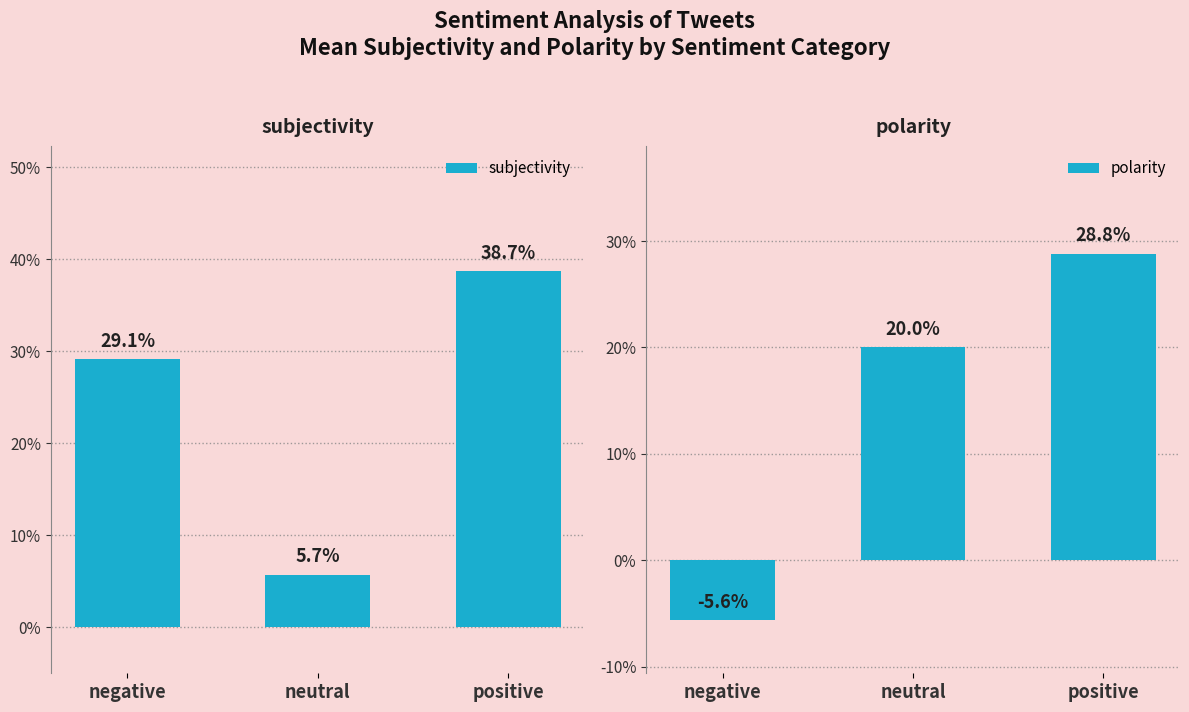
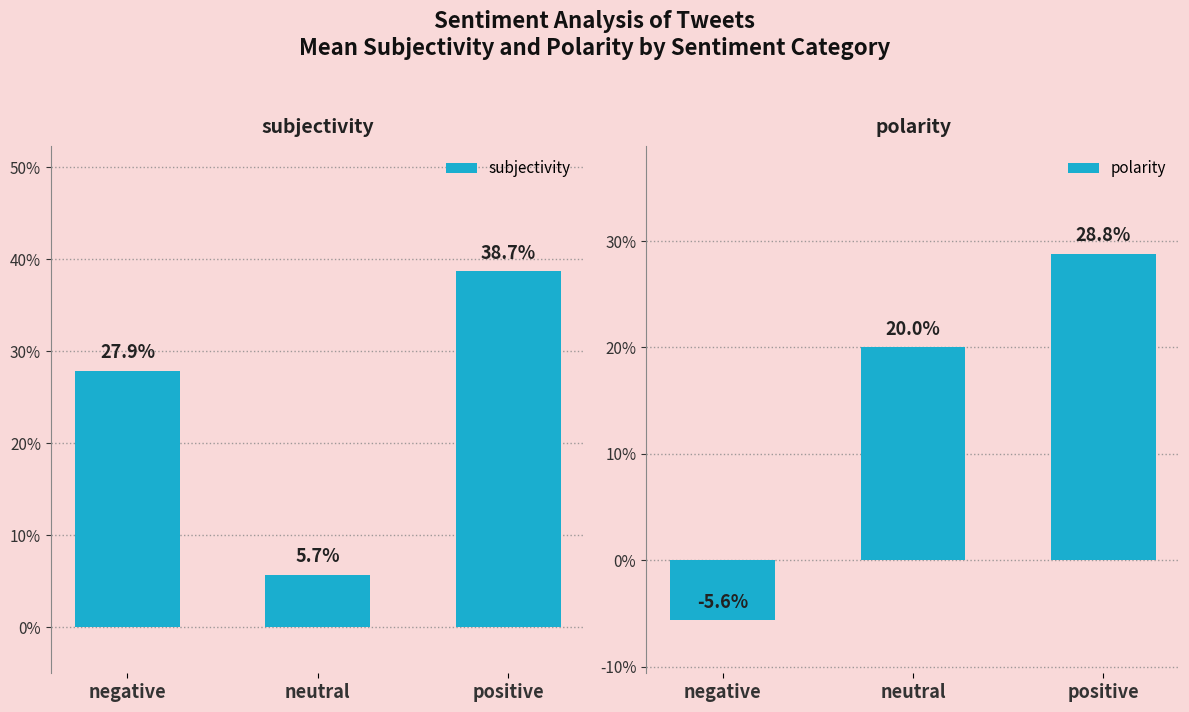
subjectivity, negative: 29.1% -> 27.9%
